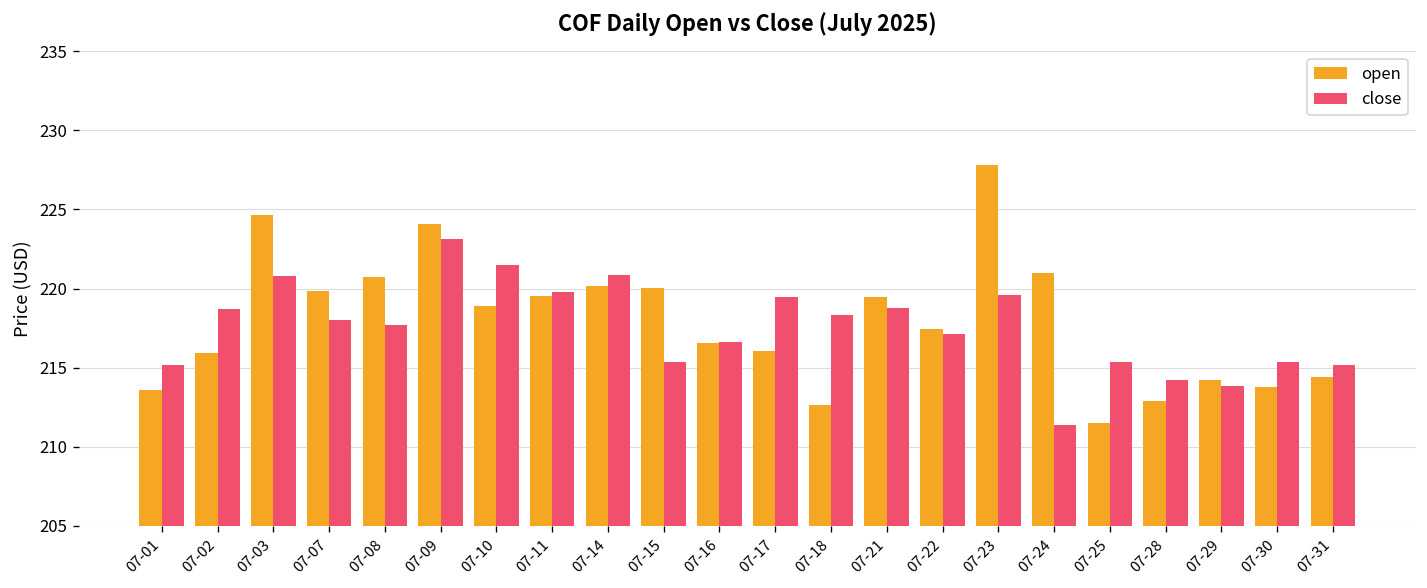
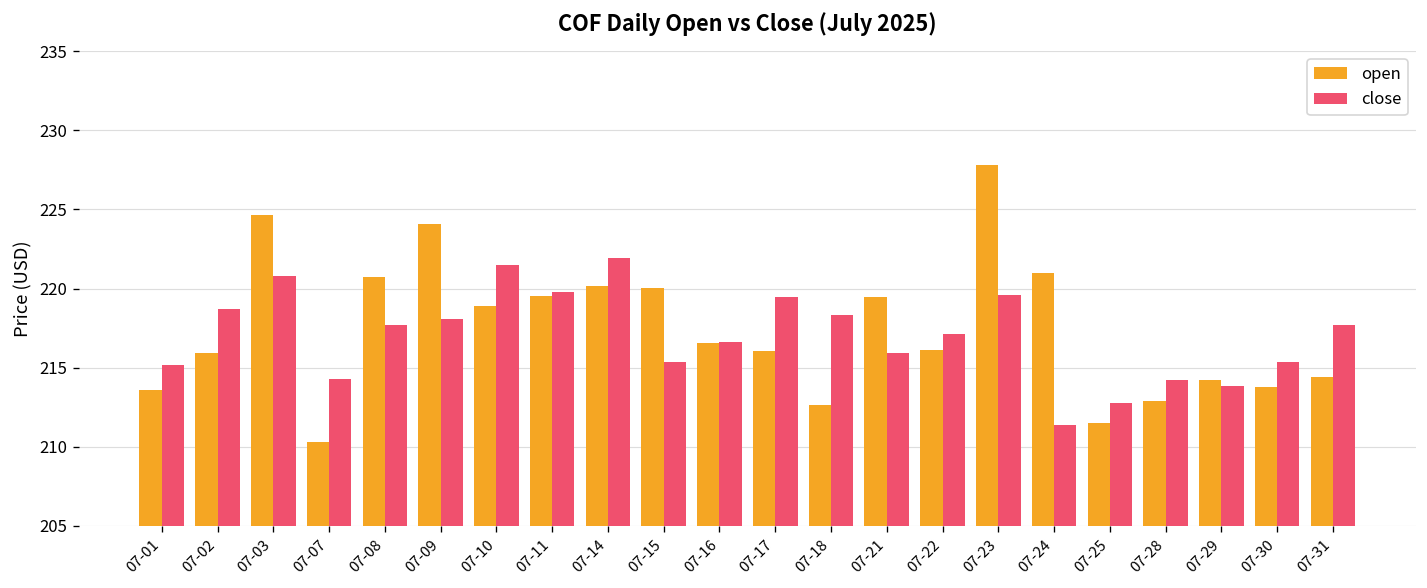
open, 07-07: 219.9 -> 210.3
close, 07-07: 218.0 -> 214.3
close, 07-09: 223.1 -> 218.1
close, 07-14: 220.9 -> 222.0
close, 07-21: 218.8 -> 215.9
open, 07-22: 217.4 -> 216.1
close, 07-25: 215.4 -> 212.8
close, 07-31: 215.2 -> 217.7
